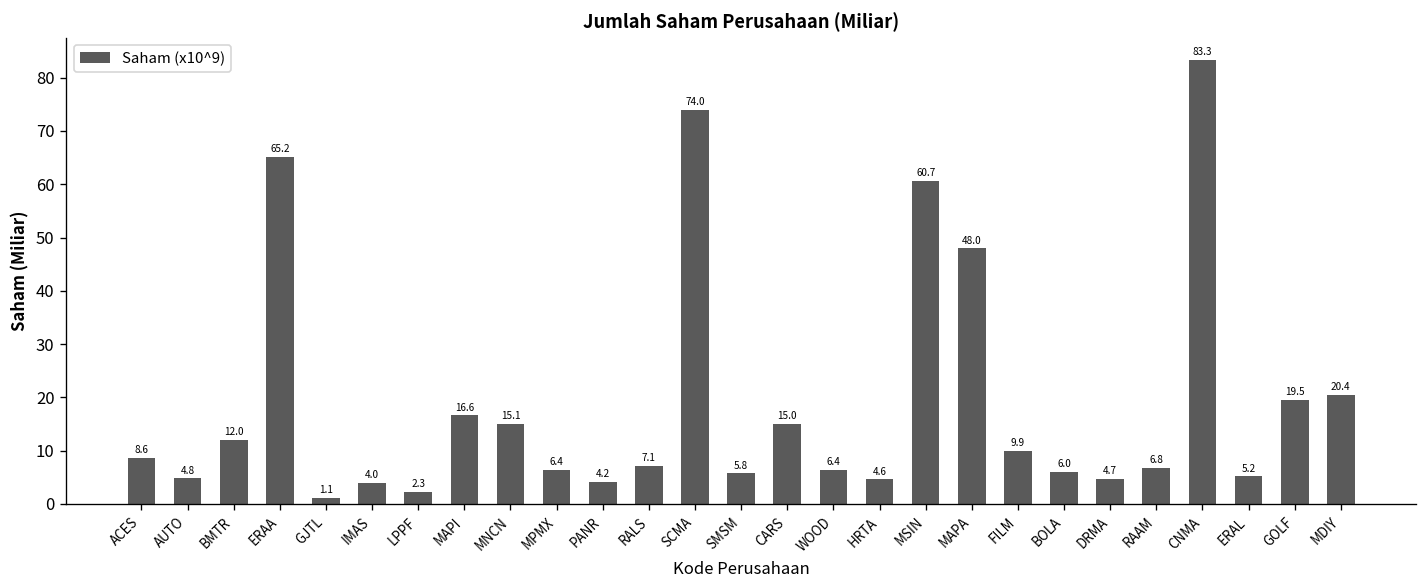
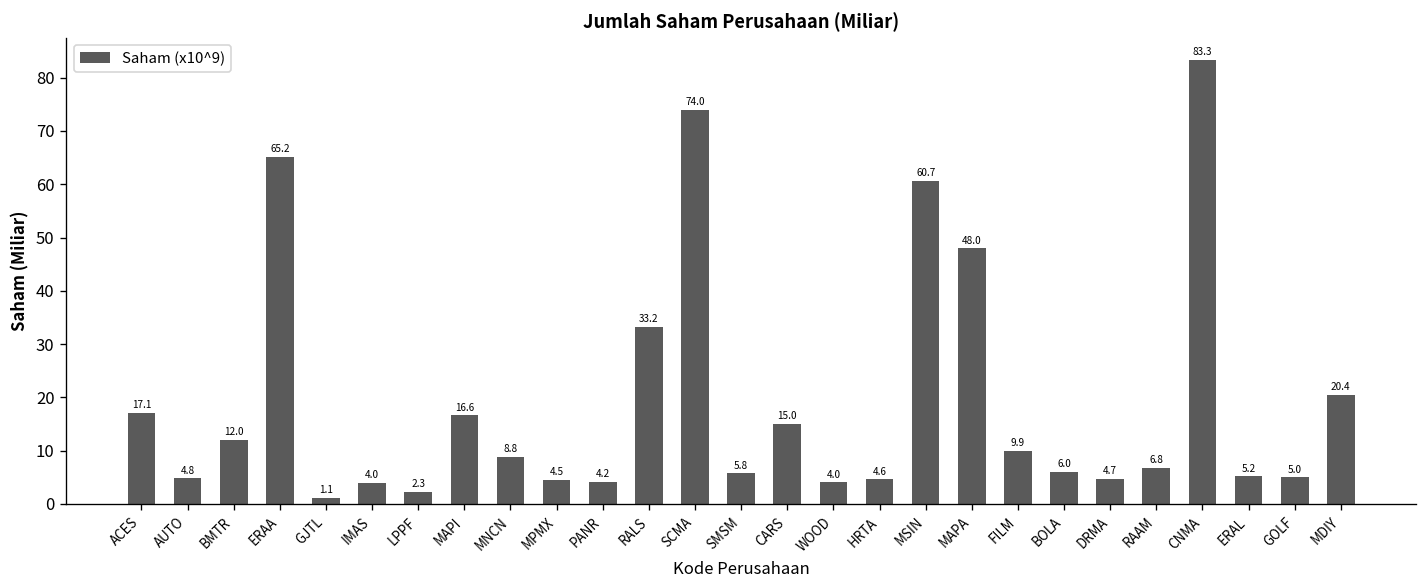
ACES: 8.6 -> 17.1
MNCN: 15.1 -> 8.8
MPMX: 6.4 -> 4.5
RALS: 7.1 -> 33.2
WOOD: 6.4 -> 4.0
GOLF: 19.5 -> 5.0
